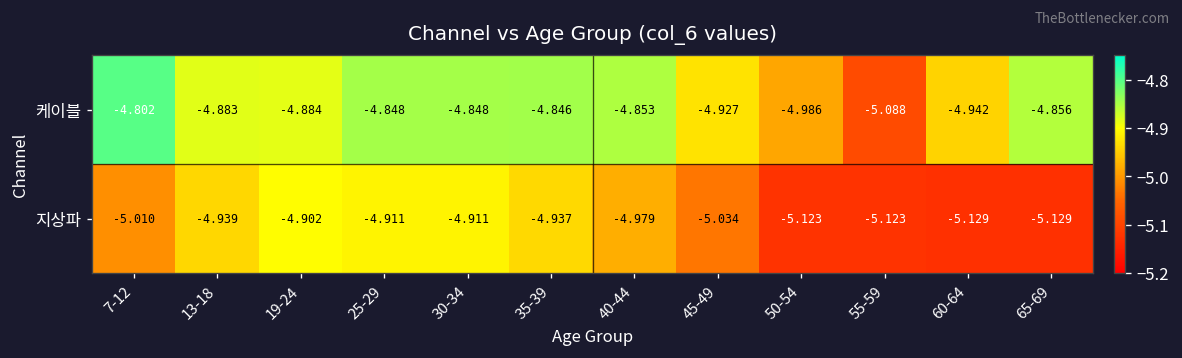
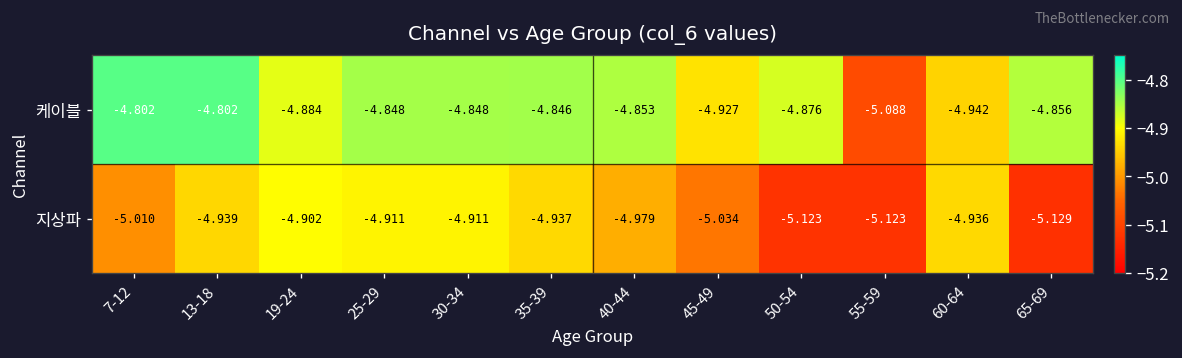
케이블, 13-18: -4.883 -> -4.802
케이블, 50-54: -4.986 -> -4.876
지상파, 60-64: -5.129 -> -4.936
